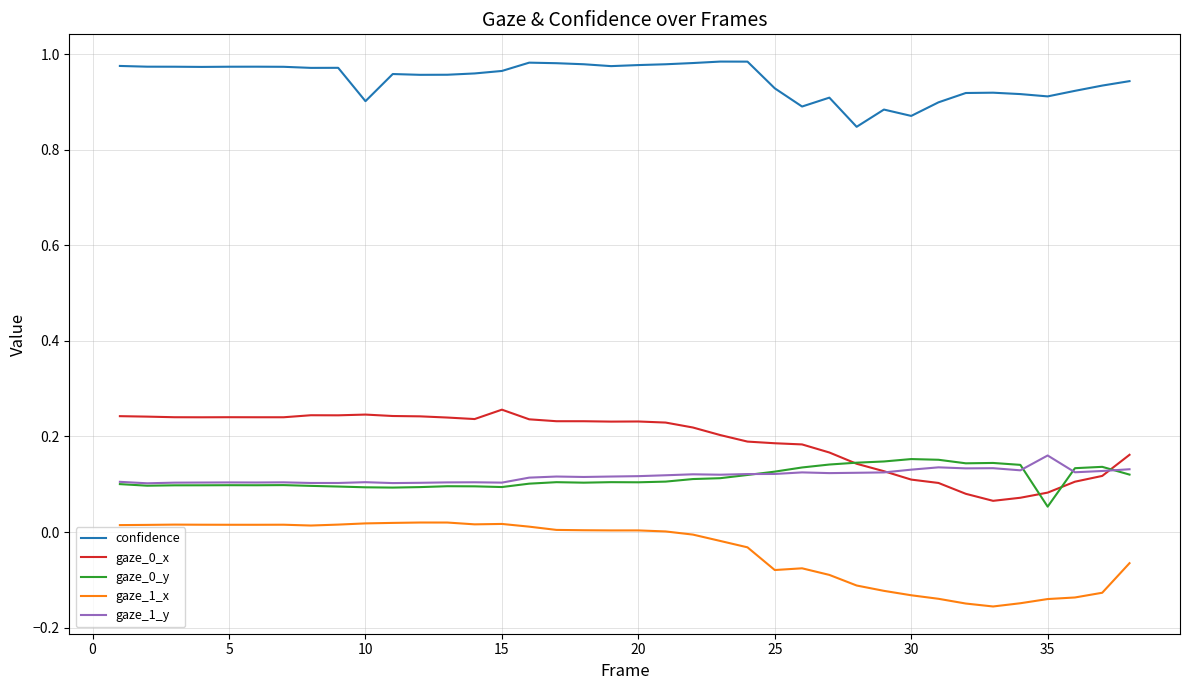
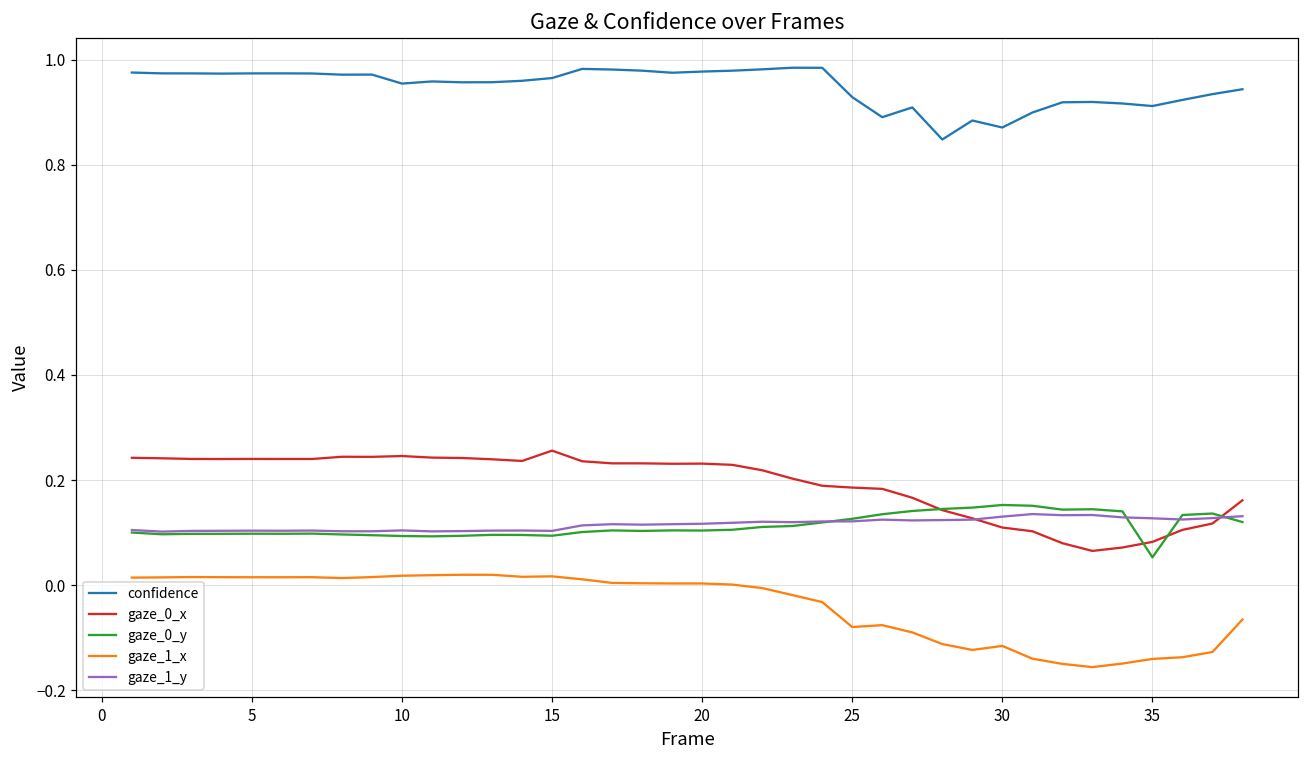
confidence, 10: 0.90 -> 0.95
gaze_1_x, 30: -0.13 -> -0.12
gaze_1_y, 35: 0.16 -> 0.13
